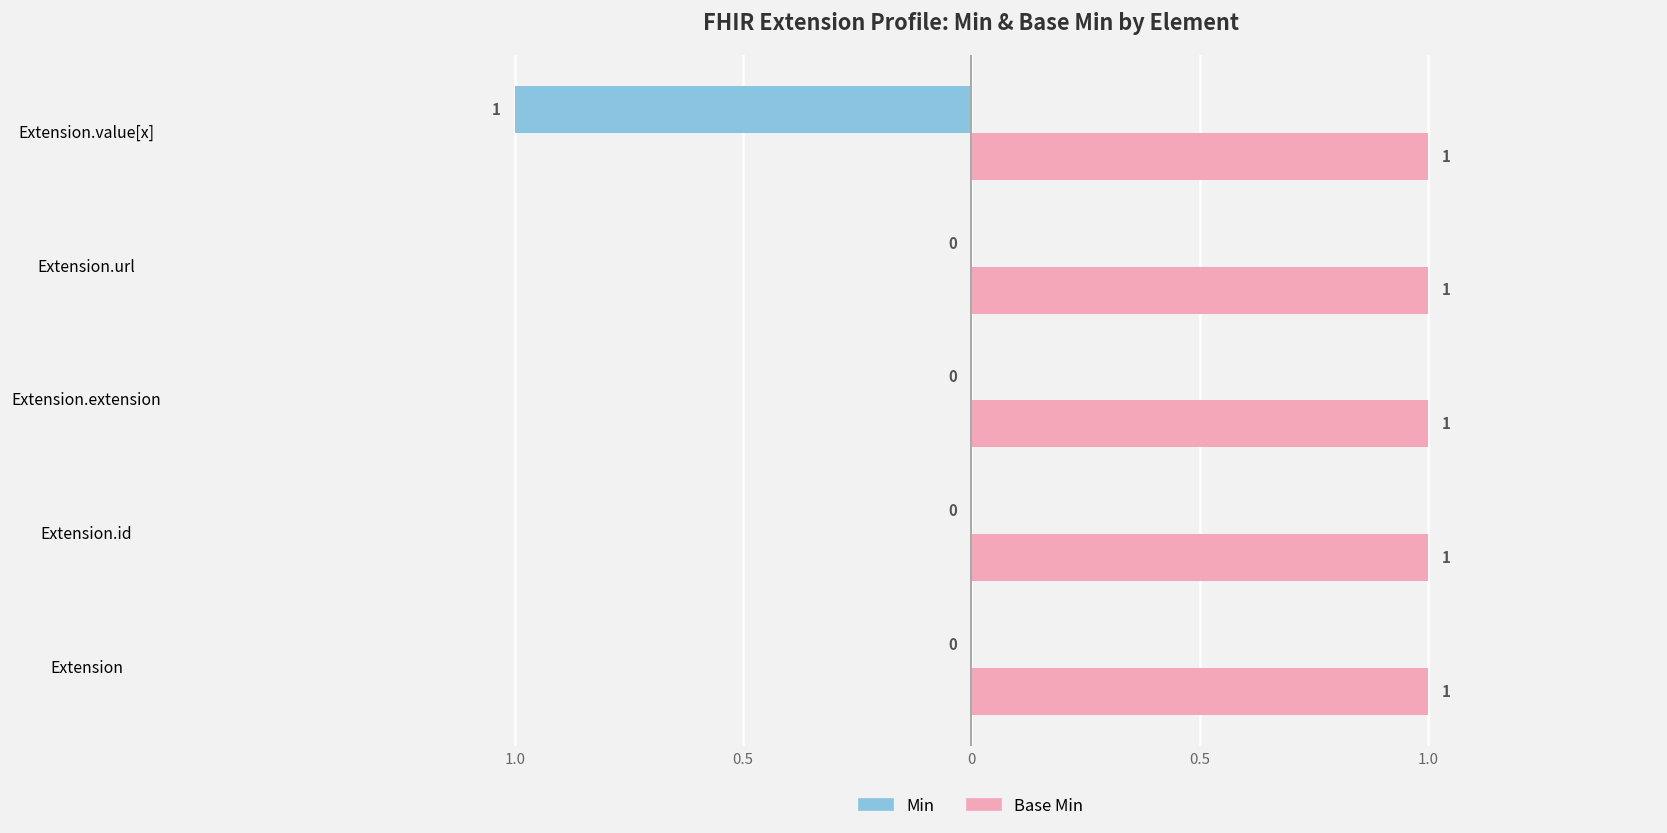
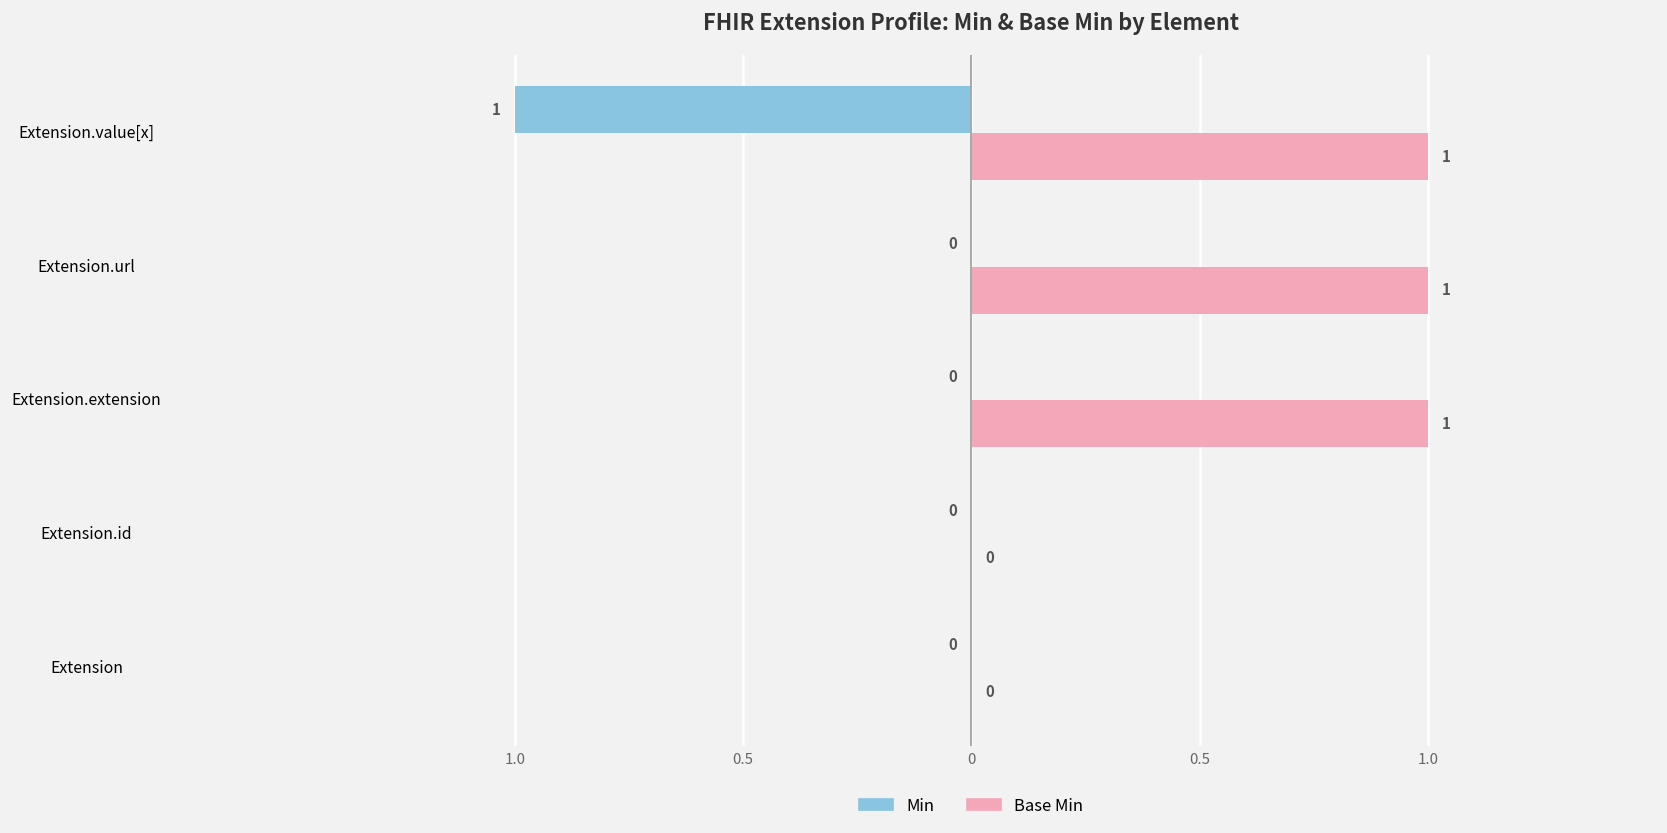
Base Min, Extension.id: 1 -> 0
Base Min, Extension: 1 -> 0
